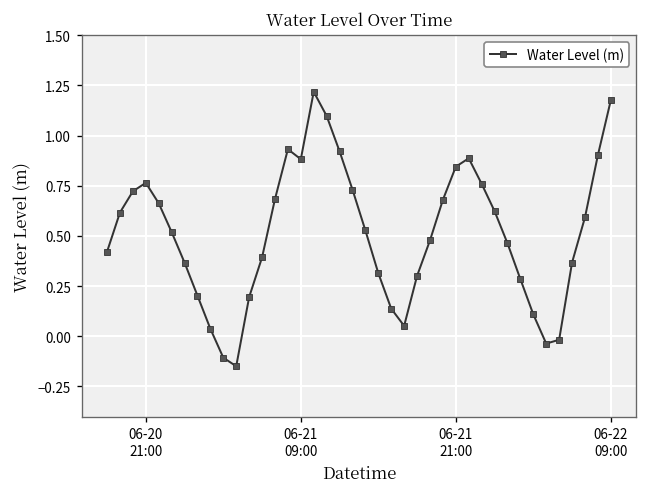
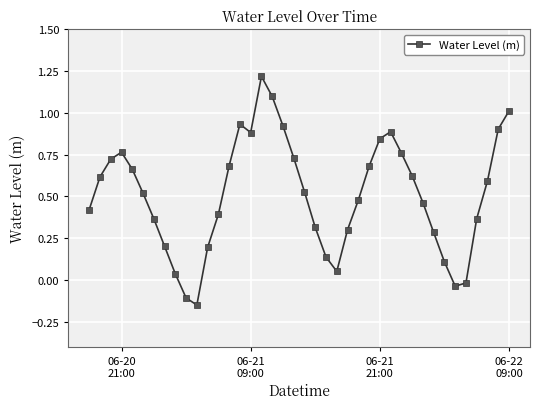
06-22 09:00: 1.18 -> 1.01
